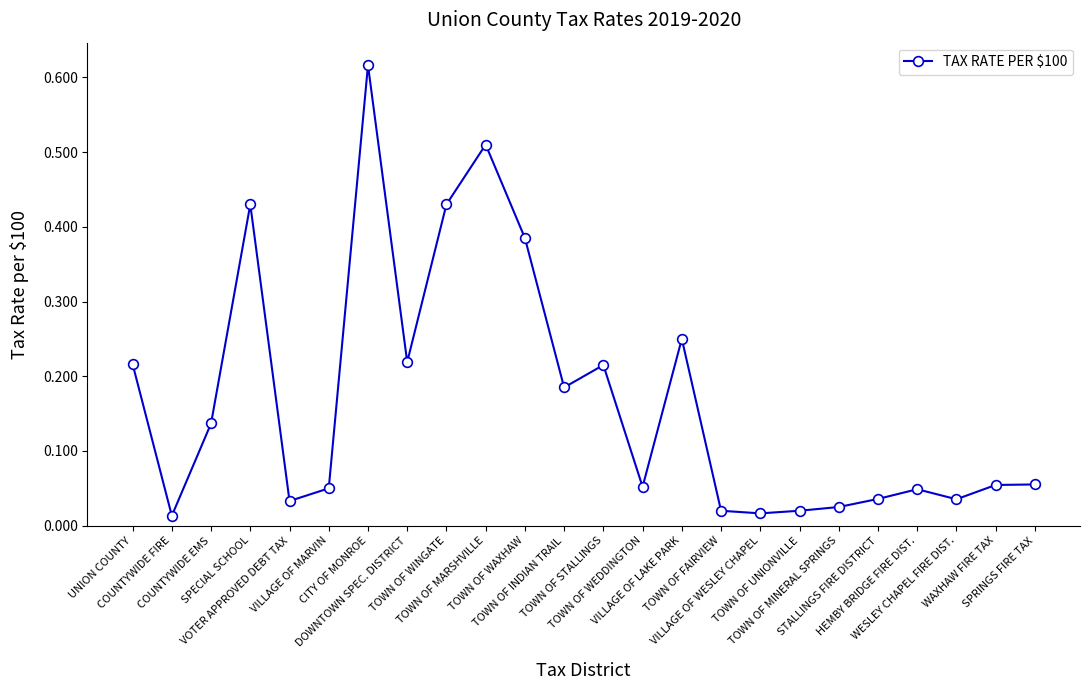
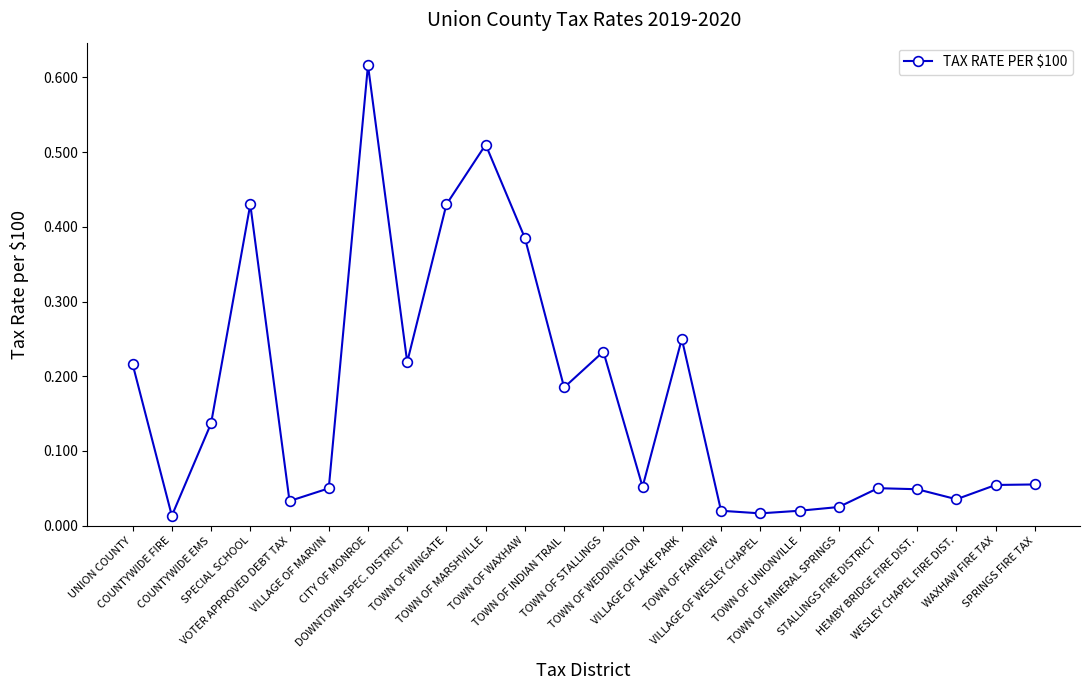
TOWN OF STALLINGS: 0.22 -> 0.23
STALLINGS FIRE DISTRICT: 0.04 -> 0.05
